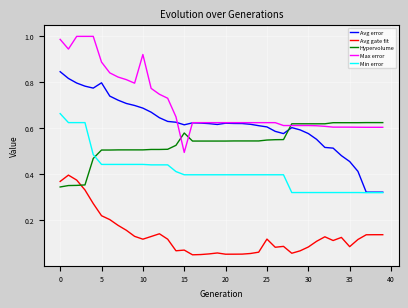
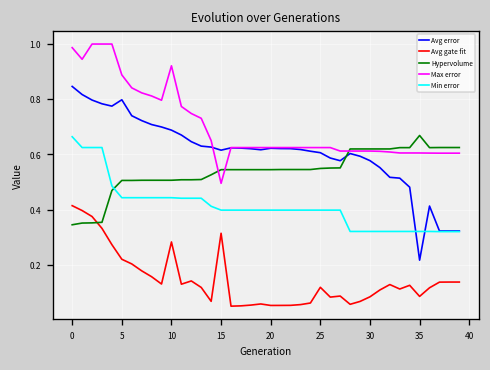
Avg gate fit, 0: 0.37 -> 0.41
Avg gate fit, 10: 0.12 -> 0.28
Avg gate fit, 15: 0.07 -> 0.31
Hypervolume, 15: 0.58 -> 0.55
Avg error, 35: 0.46 -> 0.22
Hypervolume, 35: 0.62 -> 0.67
